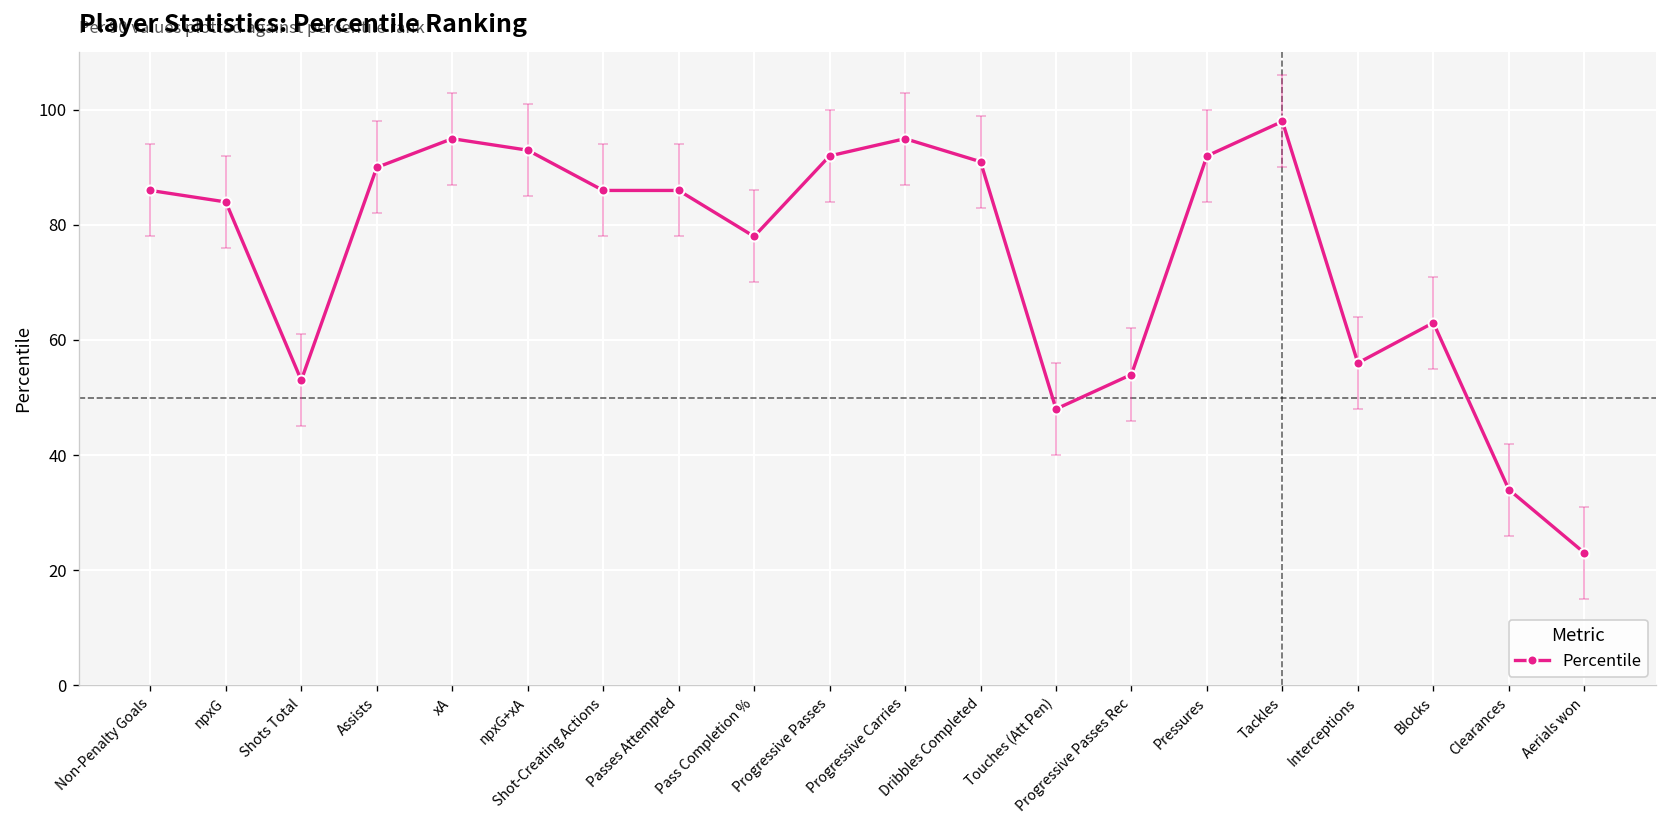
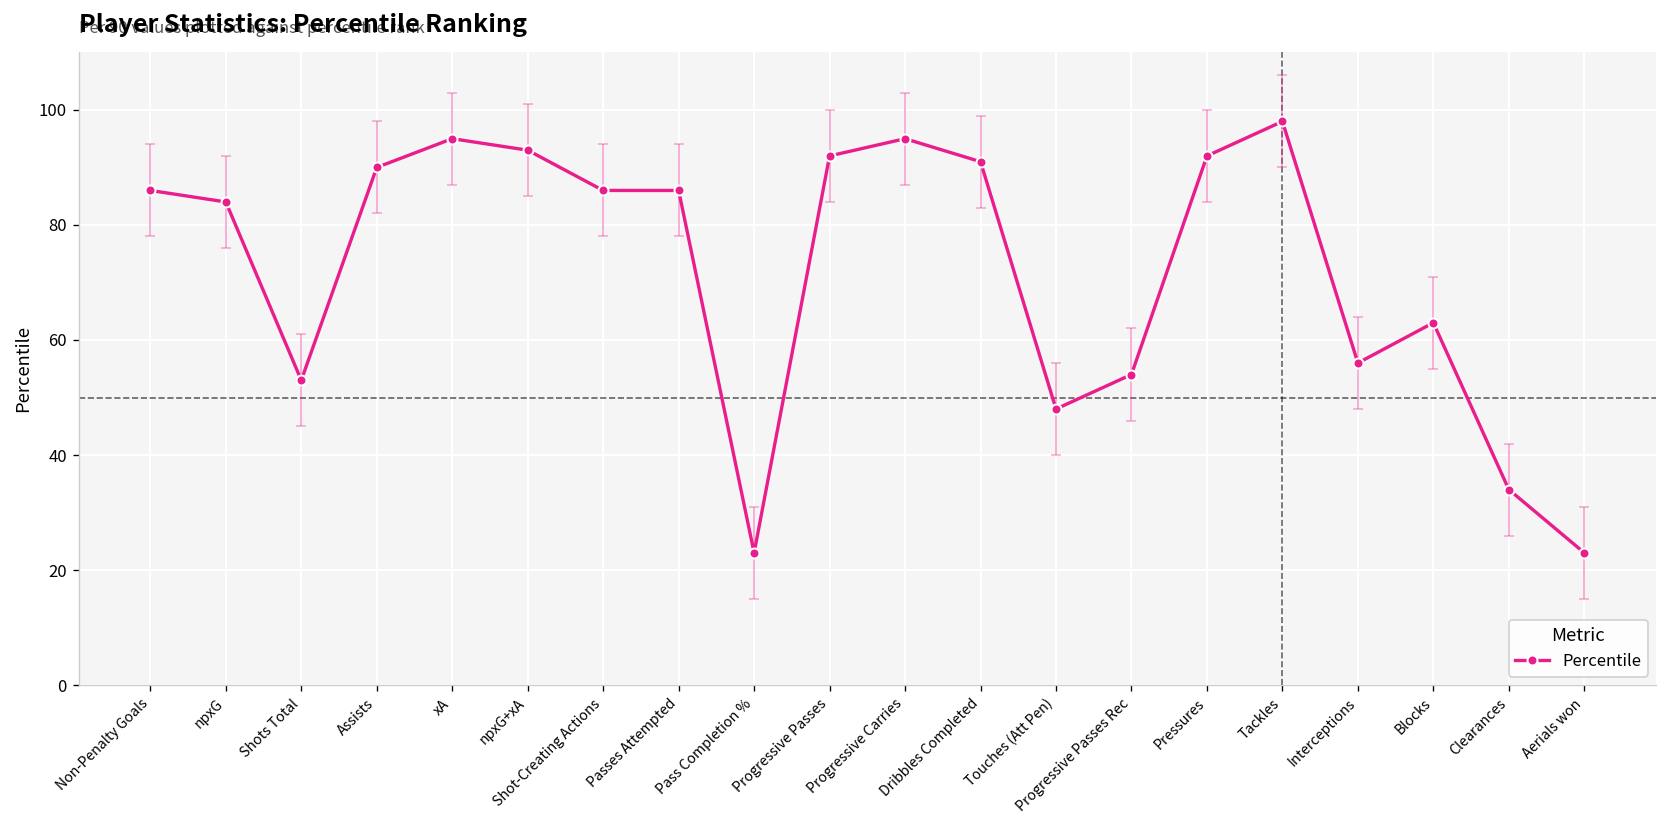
Percentile, Pass Completion %: 78 -> 23
